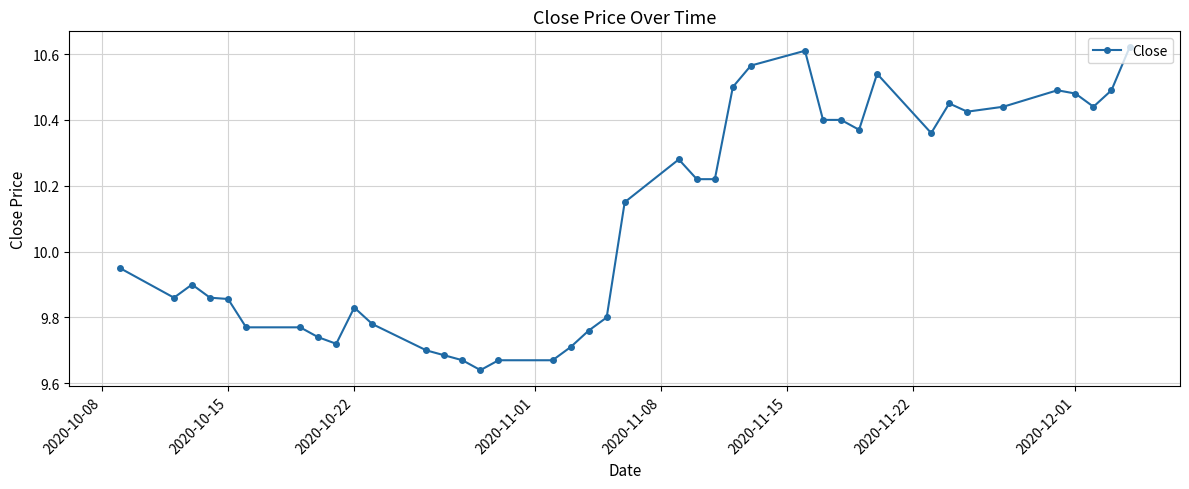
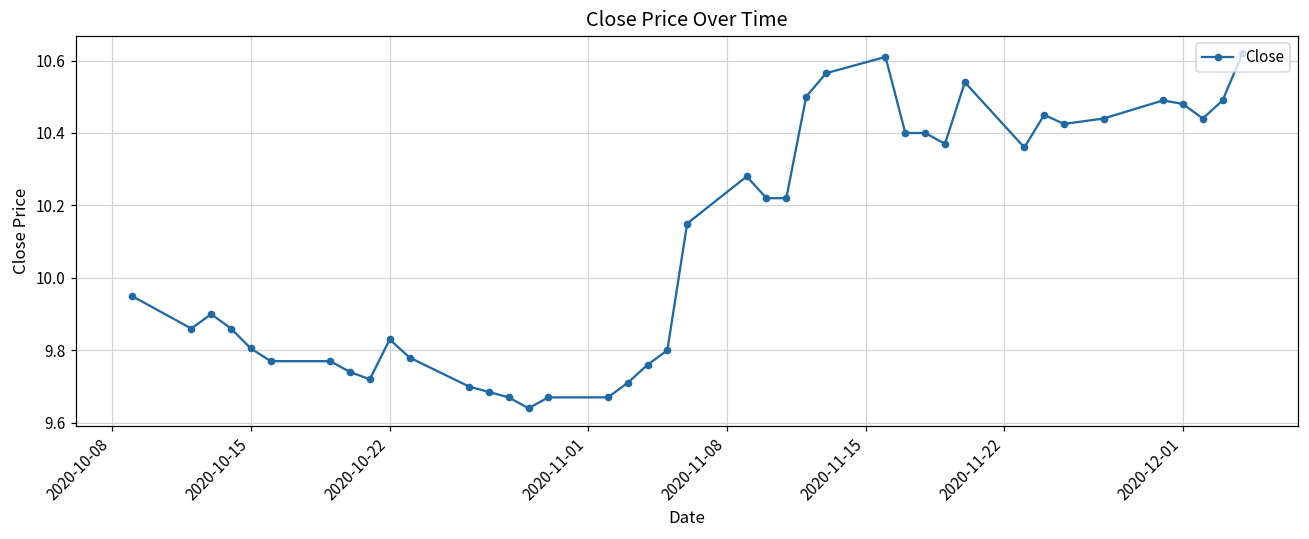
2020-10-15: 9.86 -> 9.81
